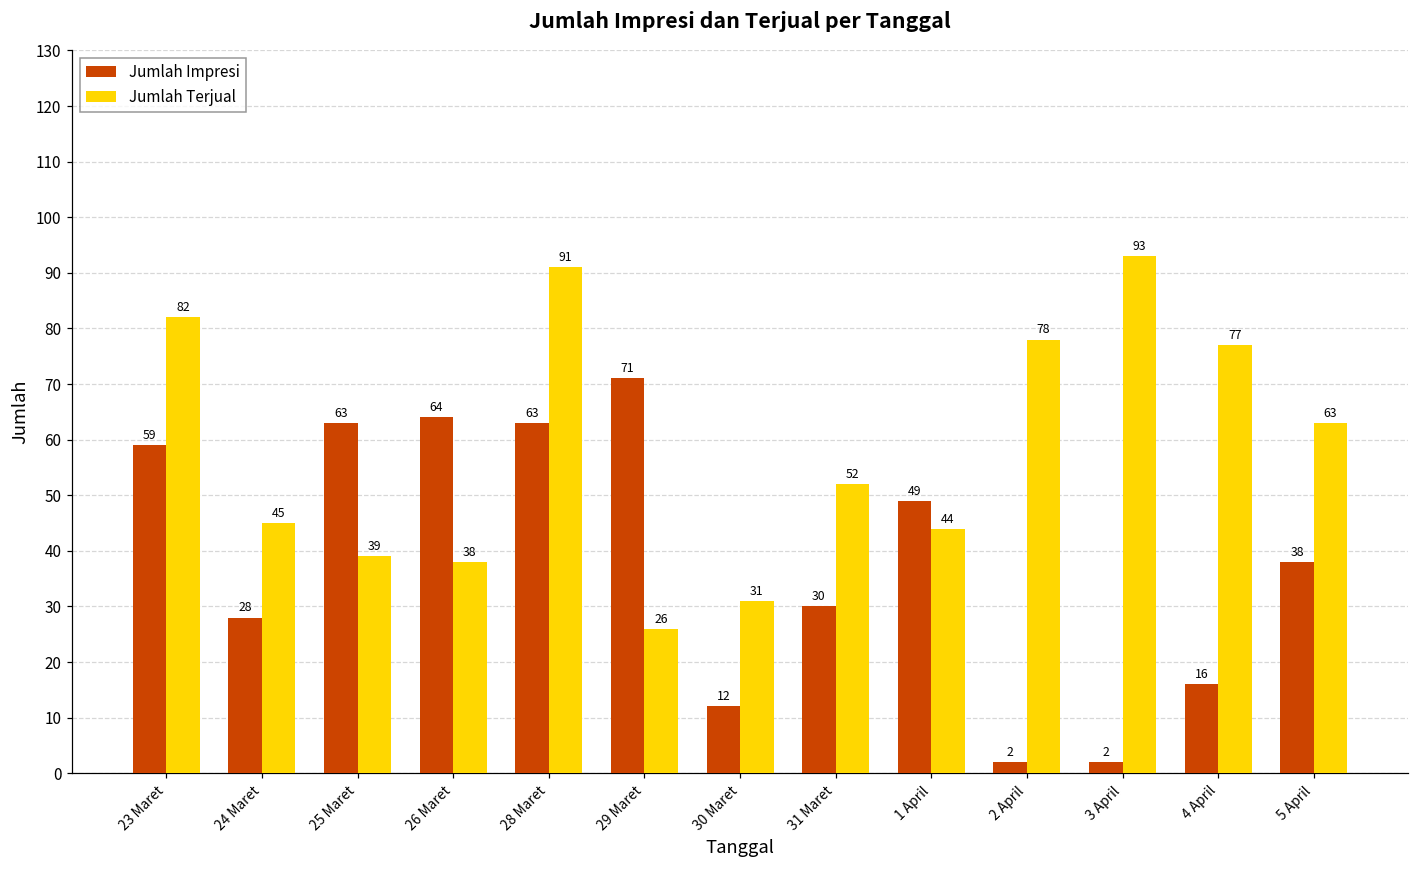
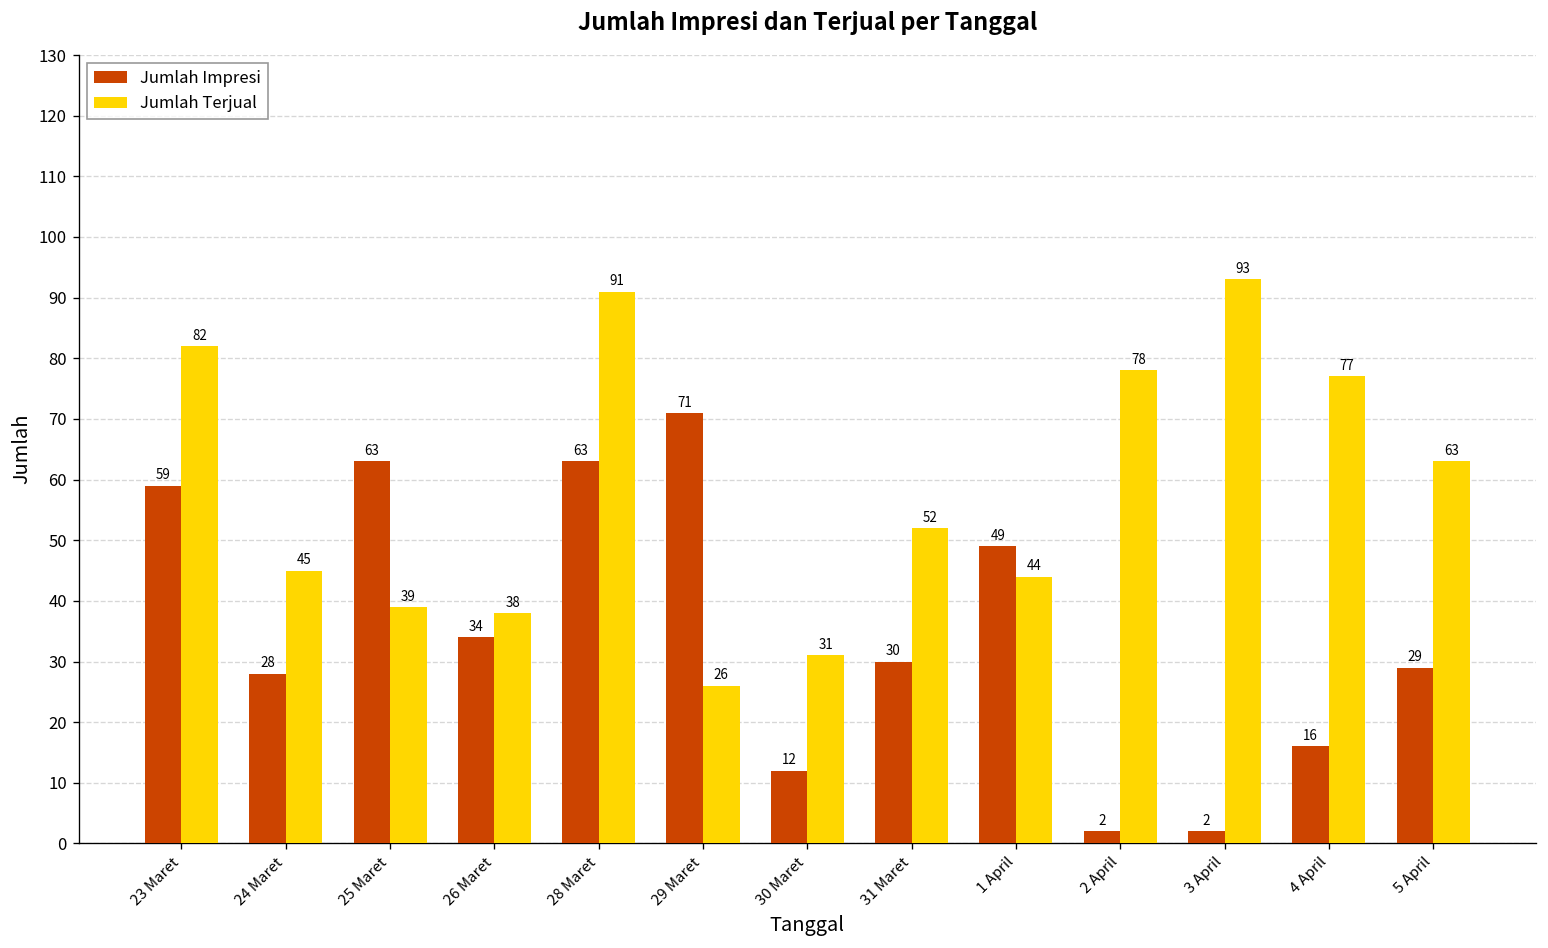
Jumlah Impresi, 26 Maret: 64 -> 34
Jumlah Impresi, 5 April: 38 -> 29
